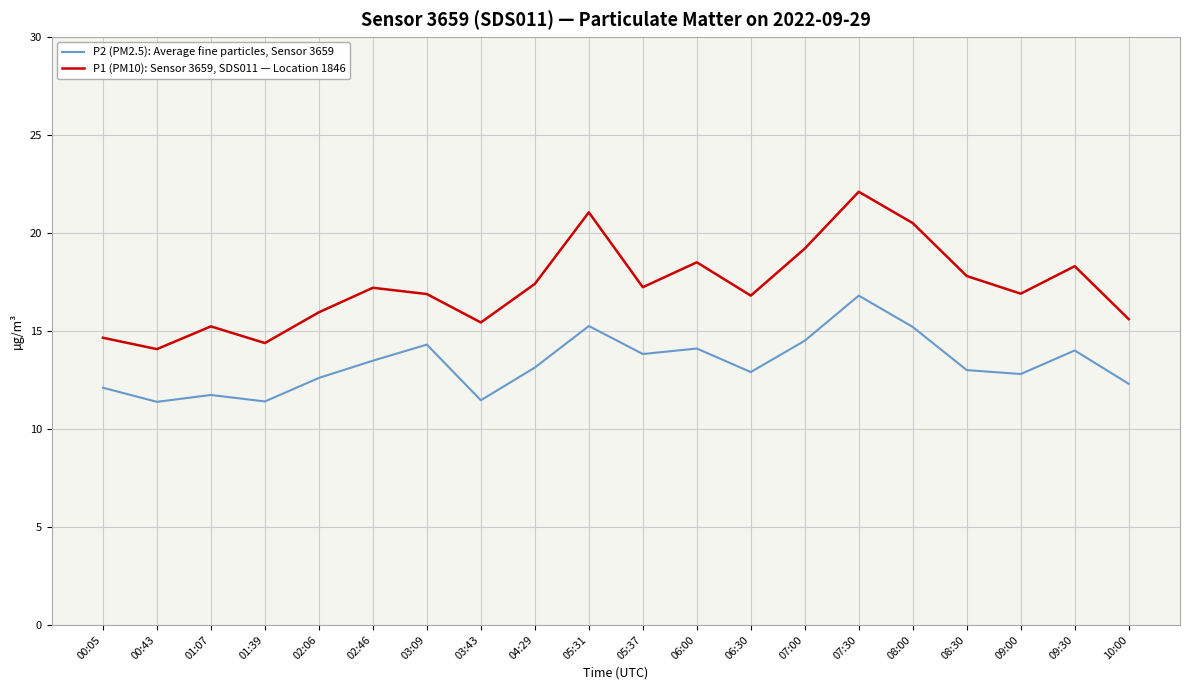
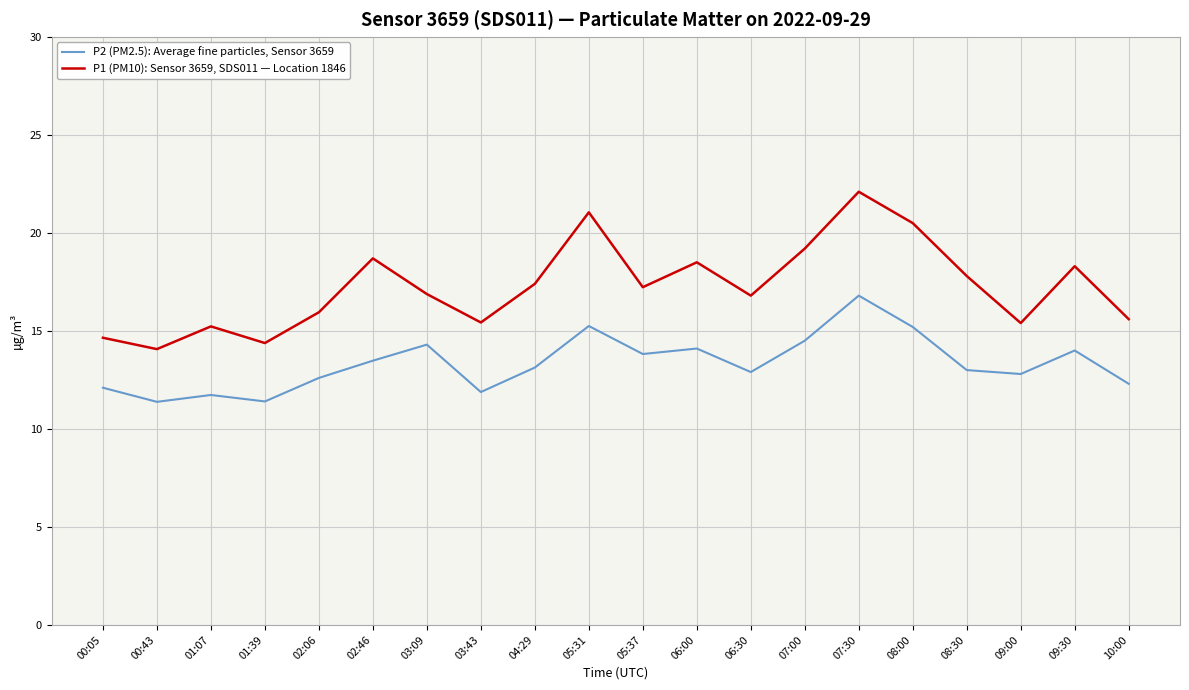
P1 (PM10): Sensor 3659, SDS011 — Location 1846, 02:46: 17.2 -> 18.7
P2 (PM2.5): Average fine particles, Sensor 3659, 03:43: 11.5 -> 11.9
P1 (PM10): Sensor 3659, SDS011 — Location 1846, 09:00: 16.9 -> 15.4
